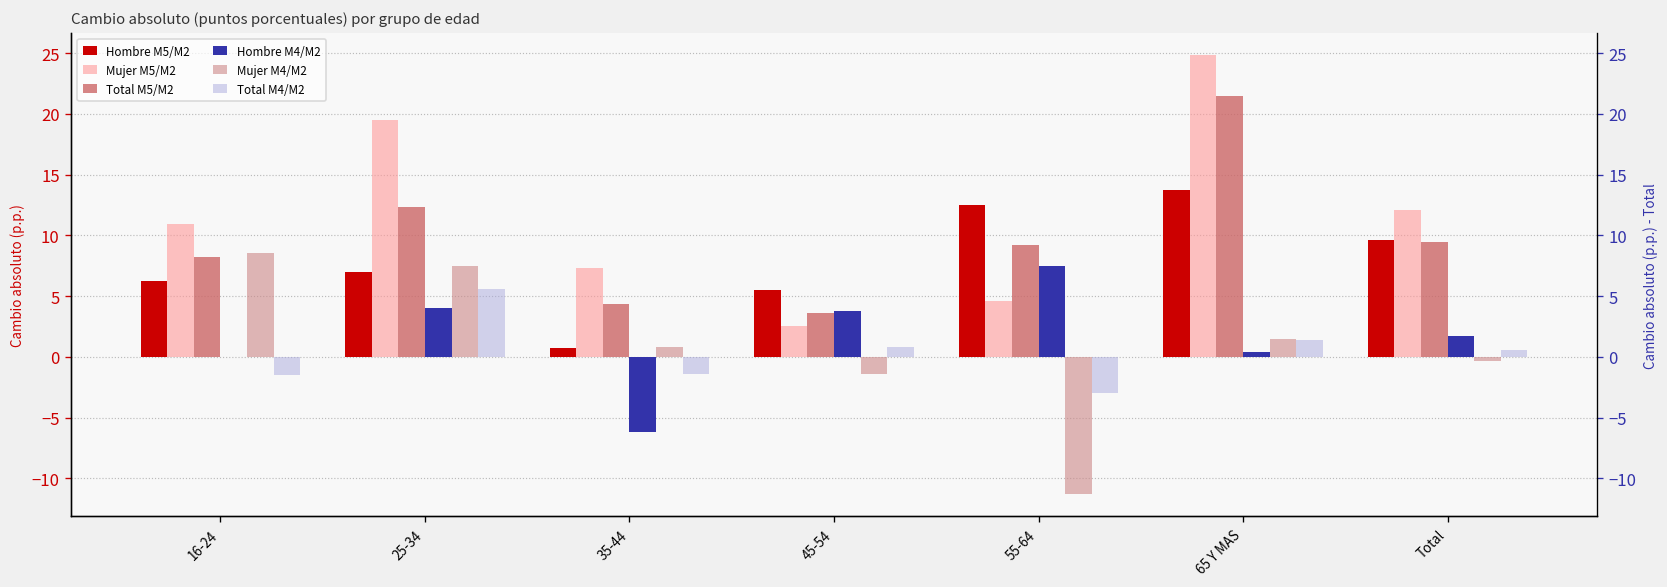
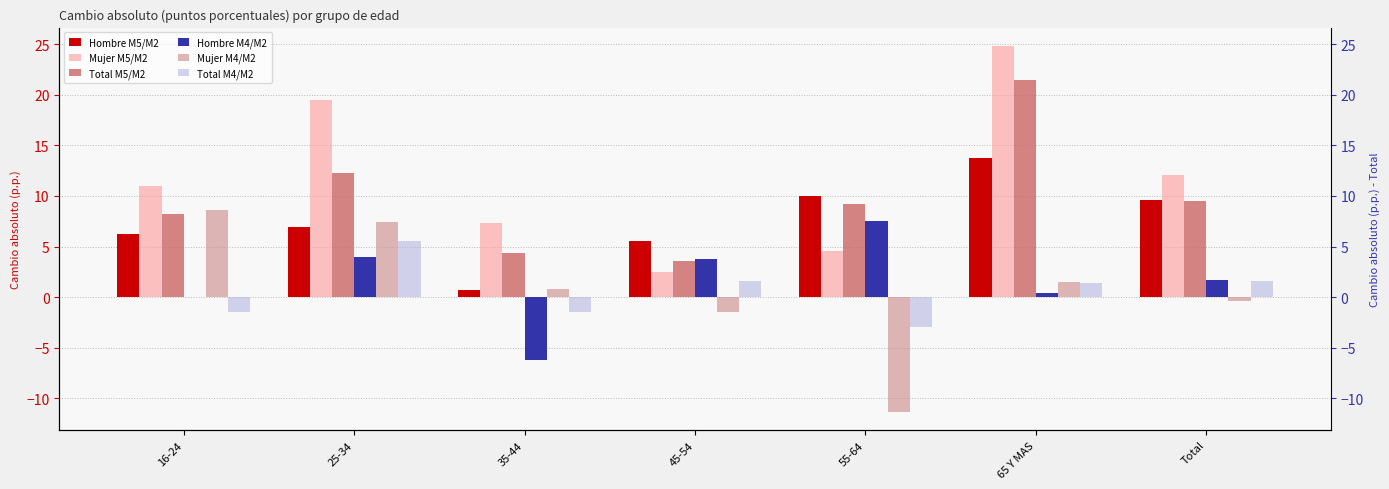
Total M4/M2, 45-54: 0.8 -> 1.6
Hombre M5/M2, 55-64: 12.5 -> 10.0
Total M4/M2, Total: 0.5 -> 1.6
